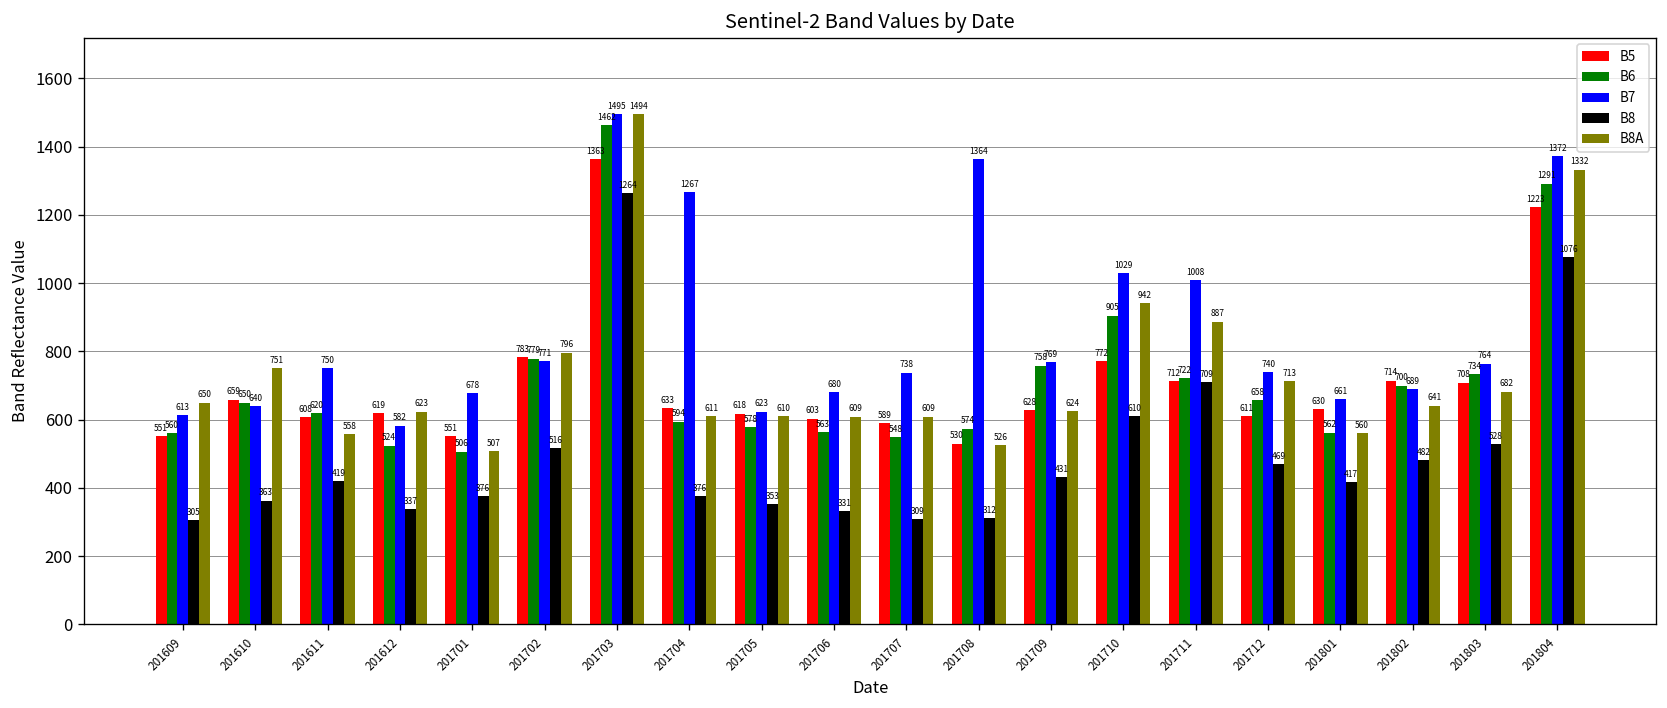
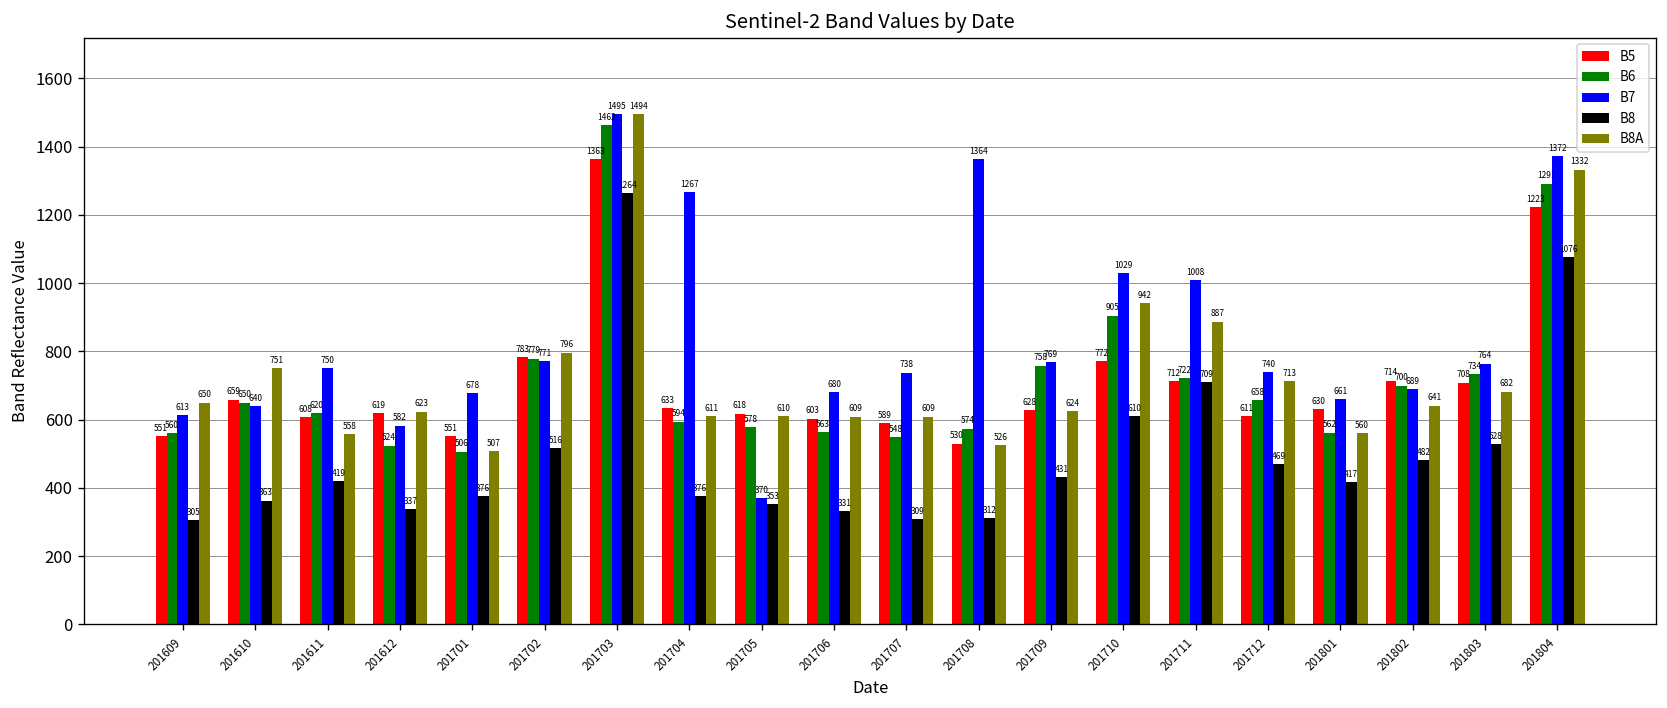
B7, 201705: 623 -> 370
